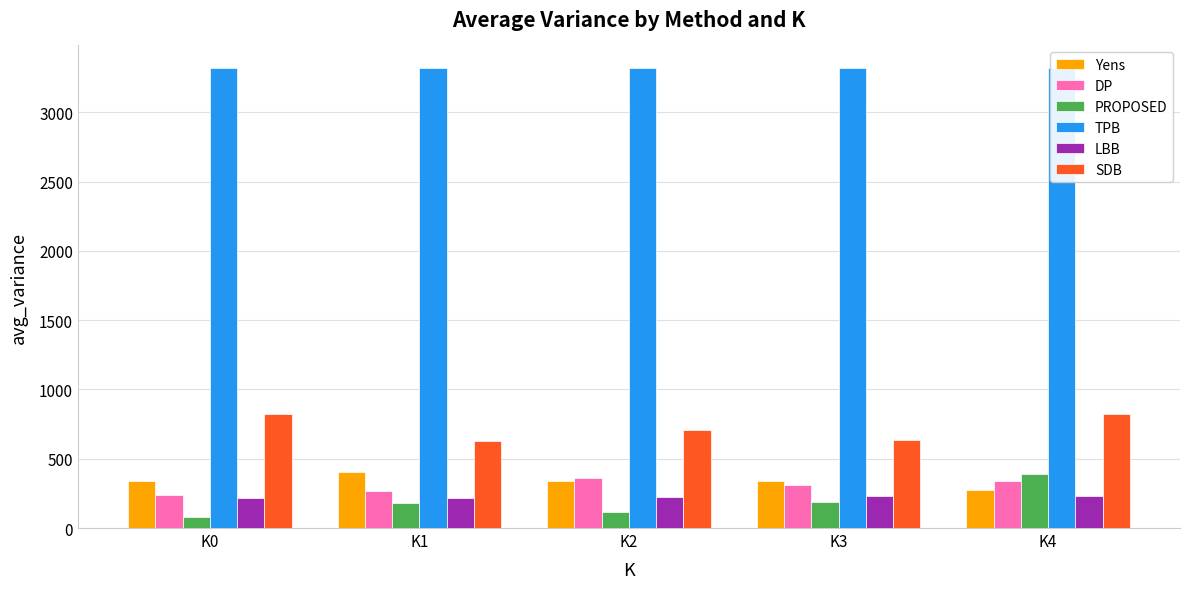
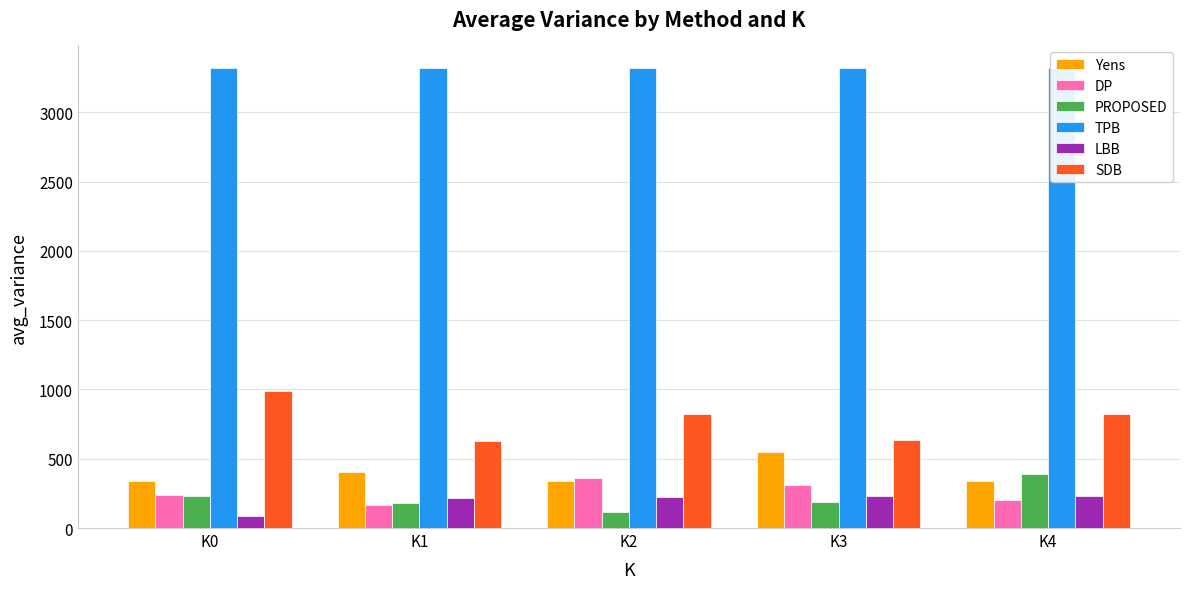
PROPOSED, K0: 80 -> 230
LBB, K0: 210 -> 80
SDB, K0: 830 -> 990
DP, K1: 260 -> 170
SDB, K2: 710 -> 820
Yens, K3: 340 -> 550
Yens, K4: 270 -> 340
DP, K4: 340 -> 200
